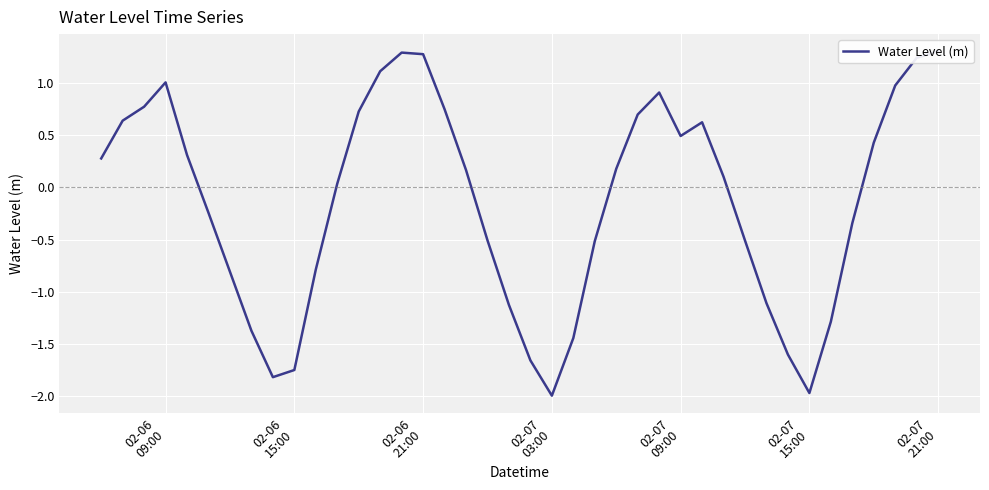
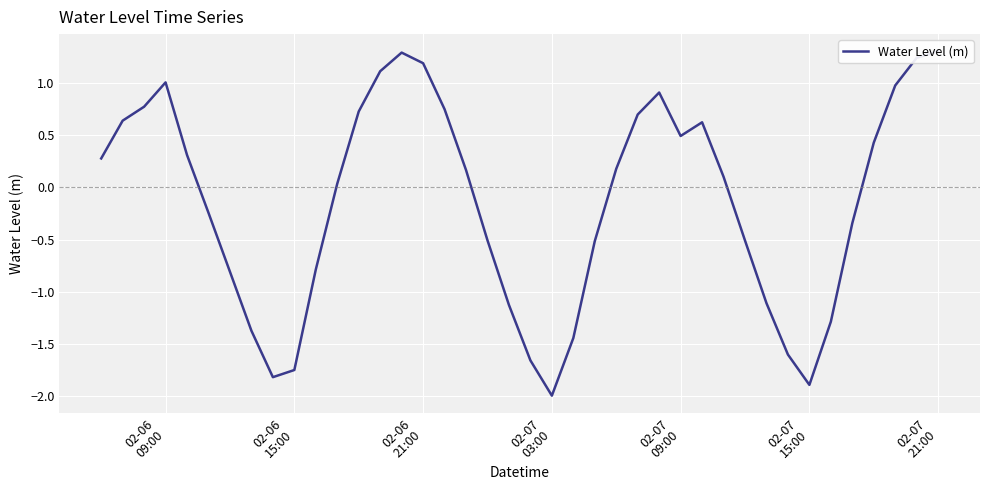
02-06 21:00: 1.28 -> 1.19
02-07 15:00: -1.97 -> -1.90
